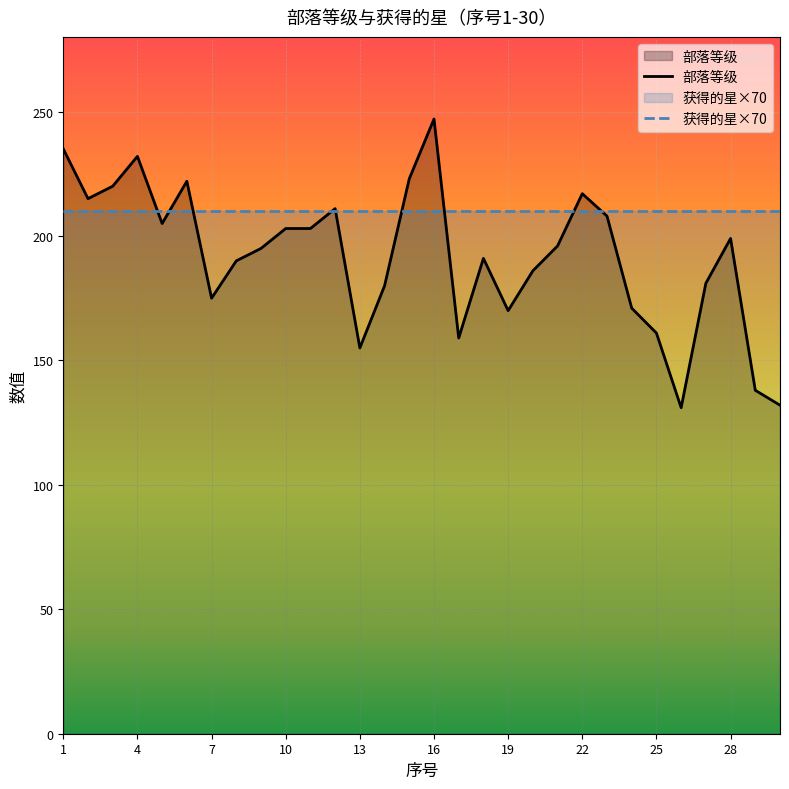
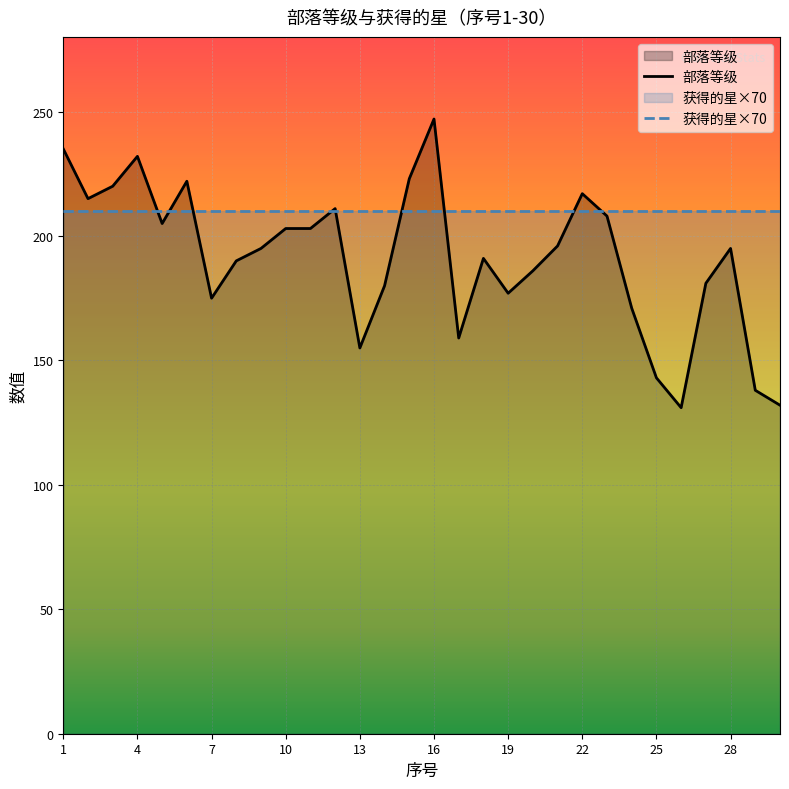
部落等级, 19: 170 -> 177
部落等级, 25: 161 -> 143
部落等级, 28: 199 -> 195
